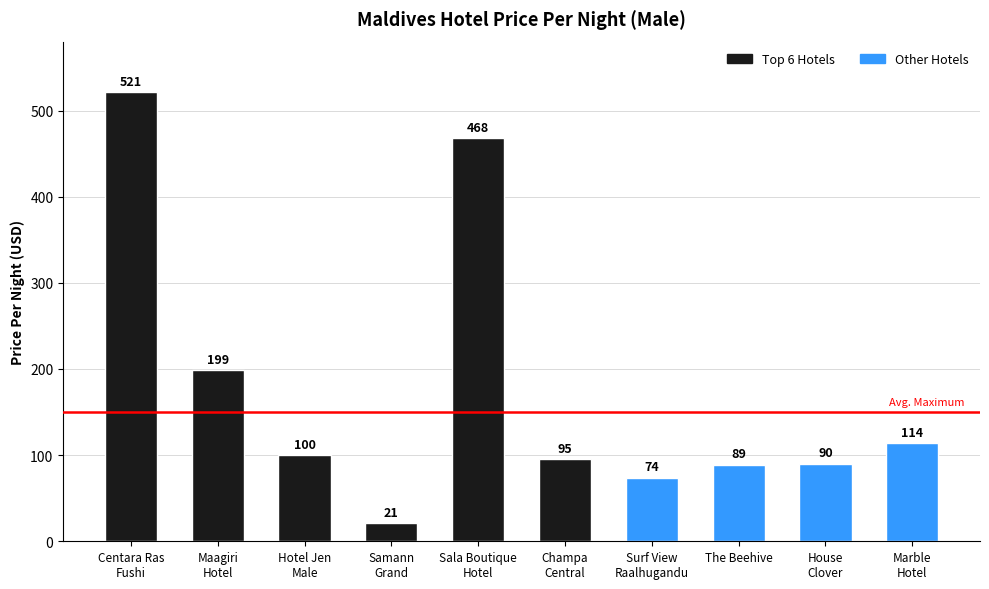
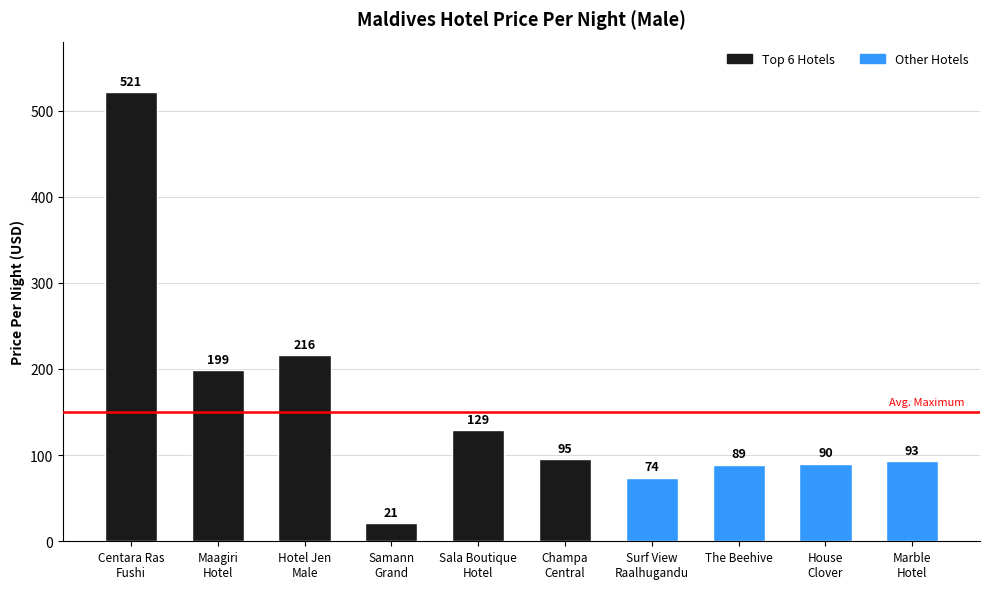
Hotel Jen Male: 100 -> 216
Sala Boutique Hotel: 468 -> 129
Marble Hotel: 114 -> 93
